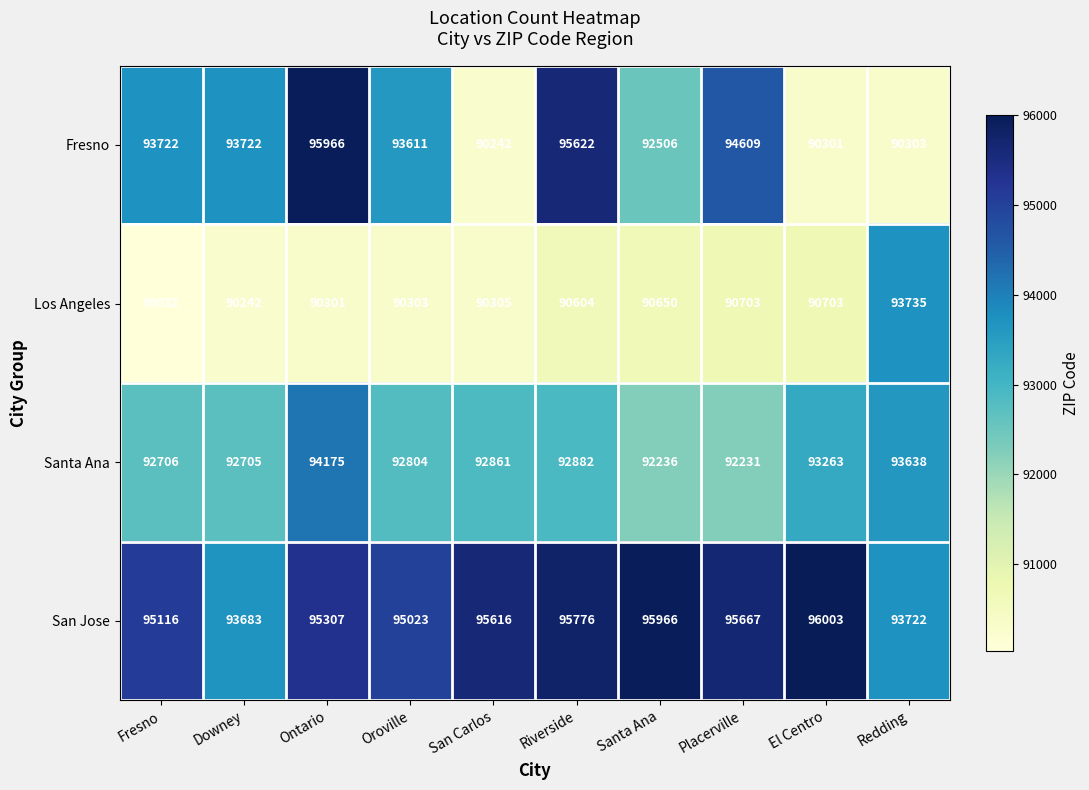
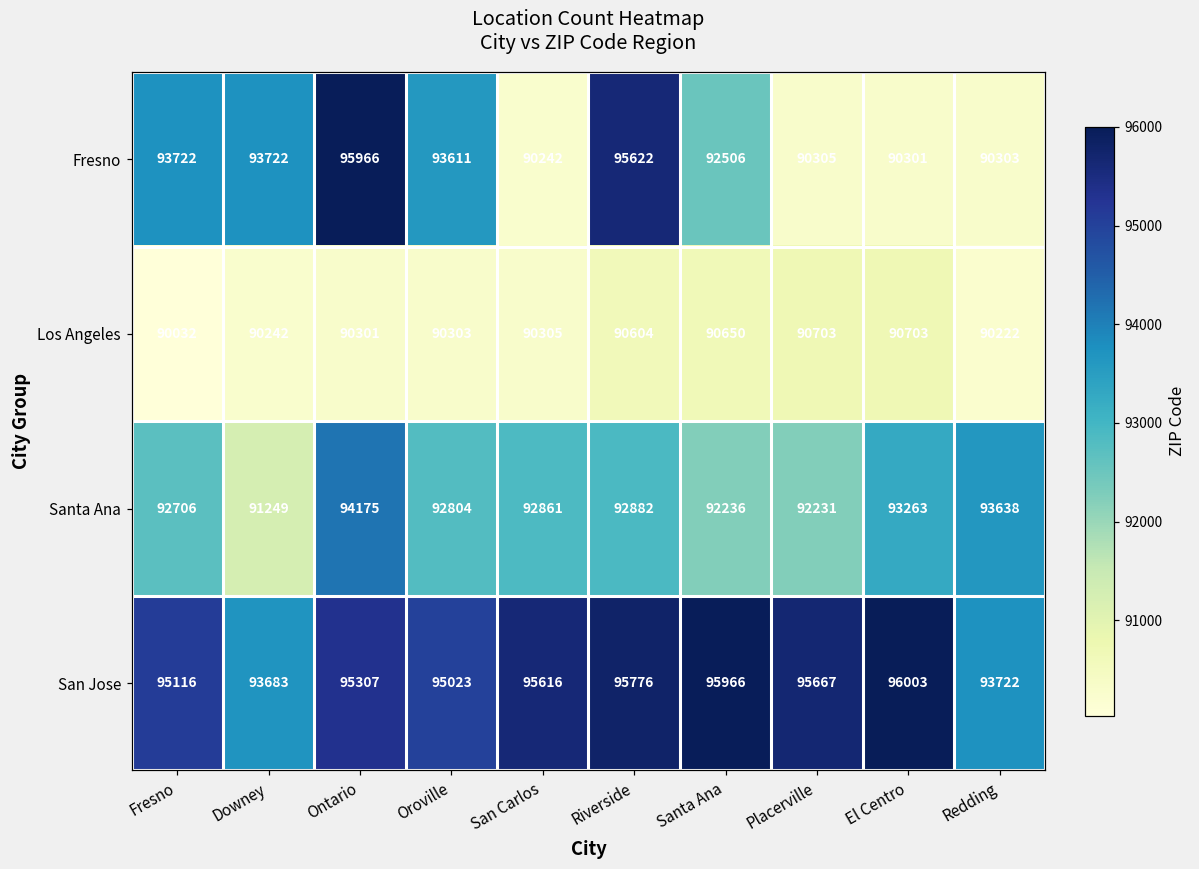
Fresno, Placerville: 94609 -> 90305
Los Angeles, Redding: 93735 -> 90222
Santa Ana, Downey: 92705 -> 91249
